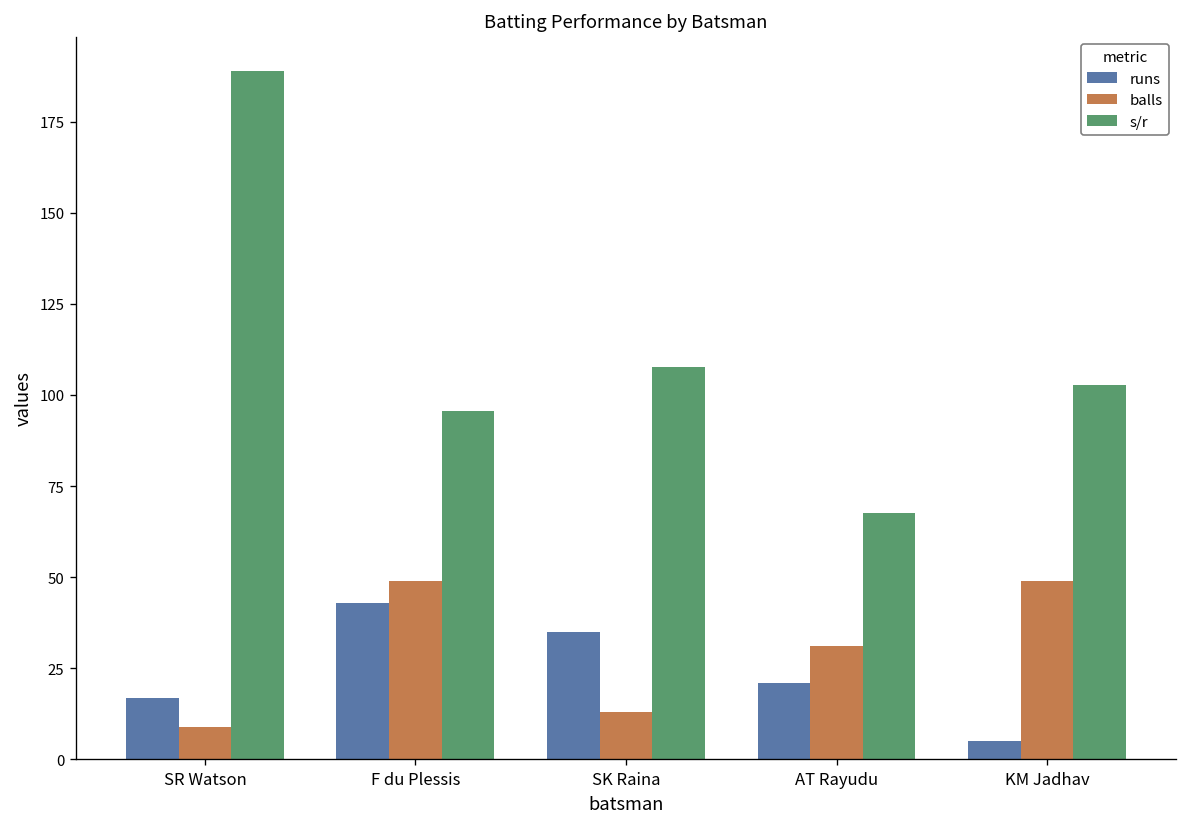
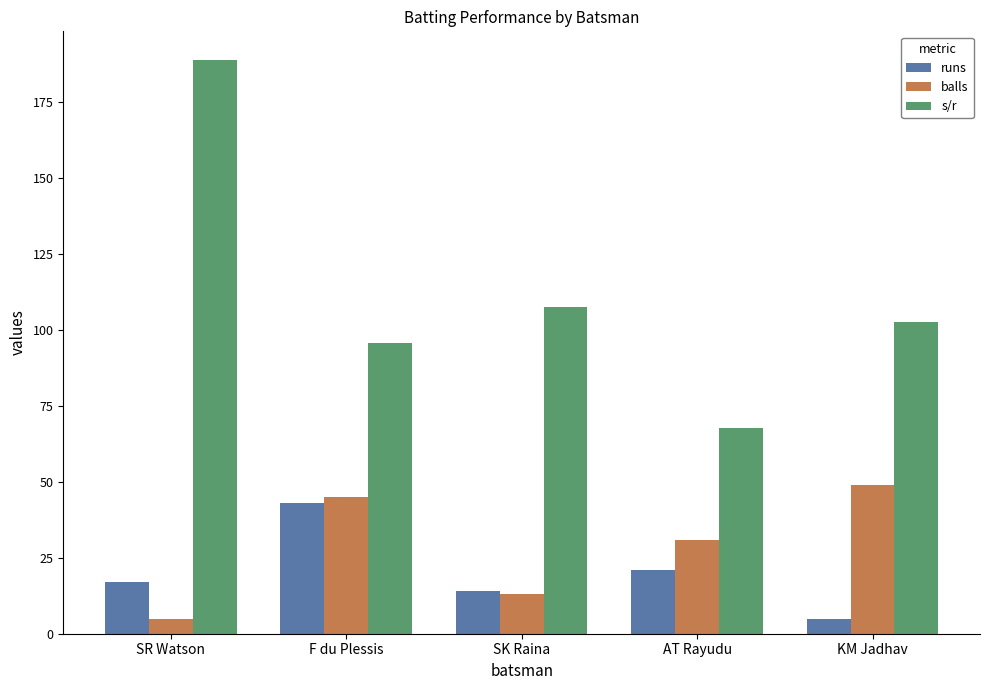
balls, SR Watson: 9 -> 5
balls, F du Plessis: 49 -> 45
runs, SK Raina: 35 -> 14
